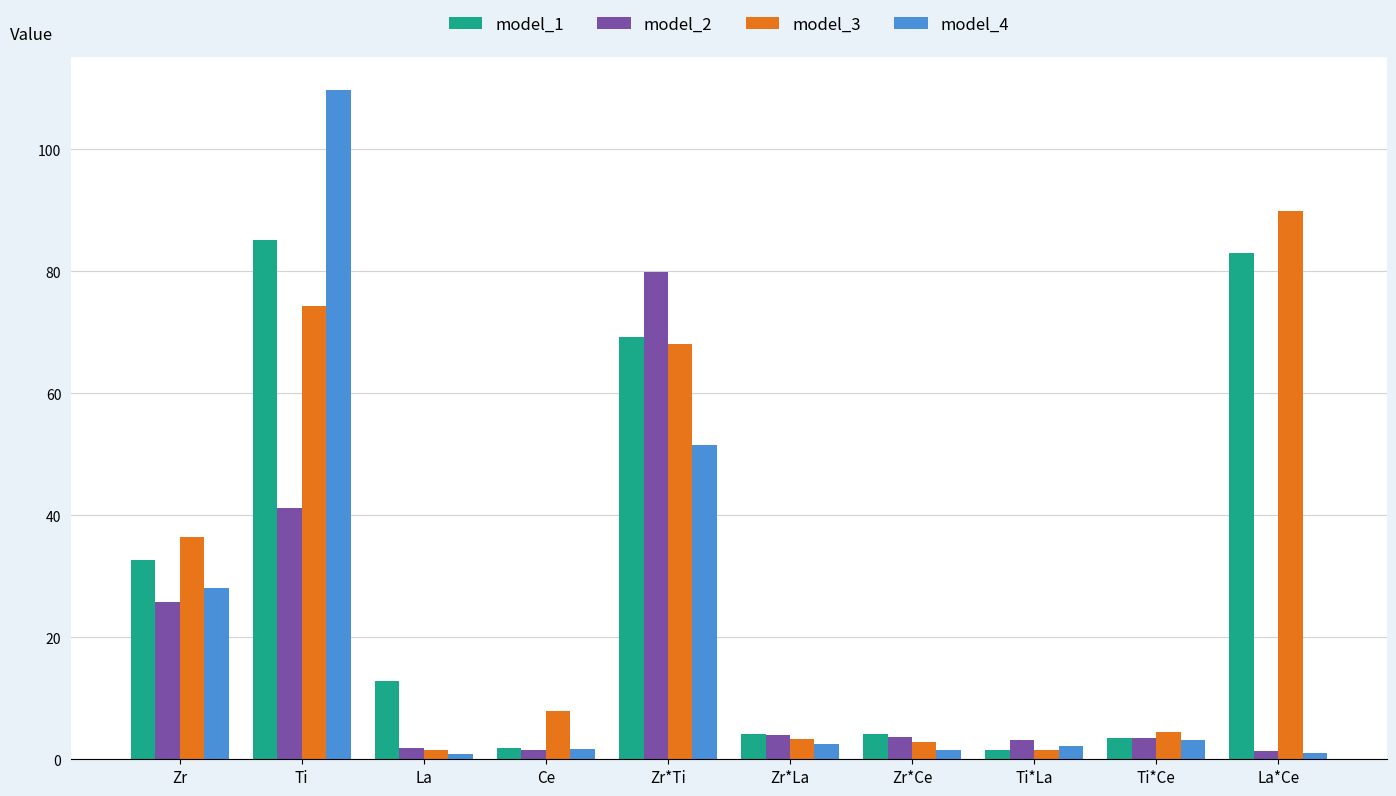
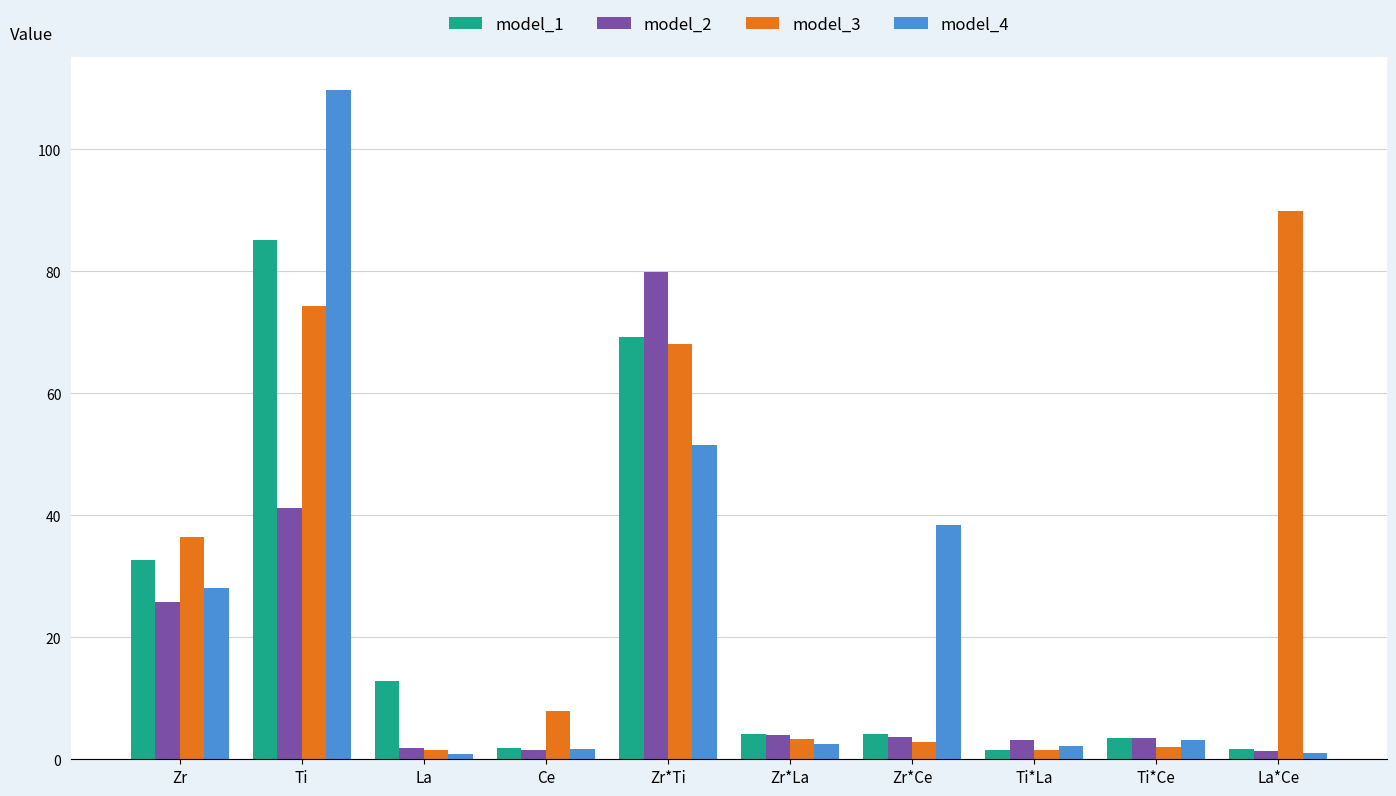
model_4, Zr*Ce: 2 -> 38
model_3, Ti*Ce: 4 -> 2
model_1, La*Ce: 83 -> 2
